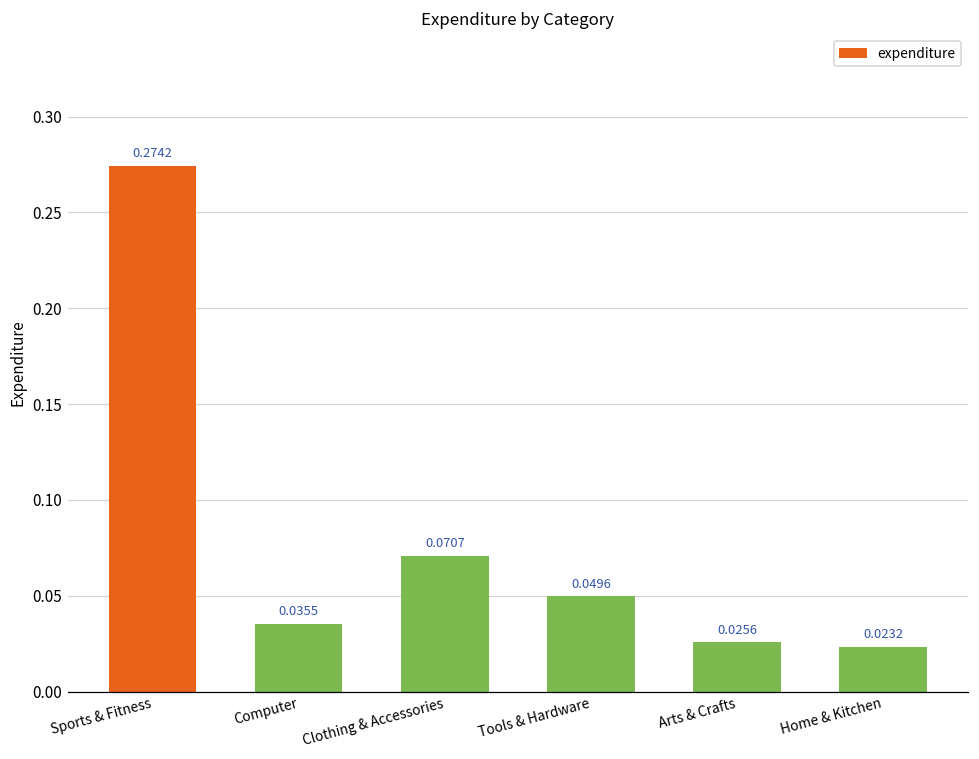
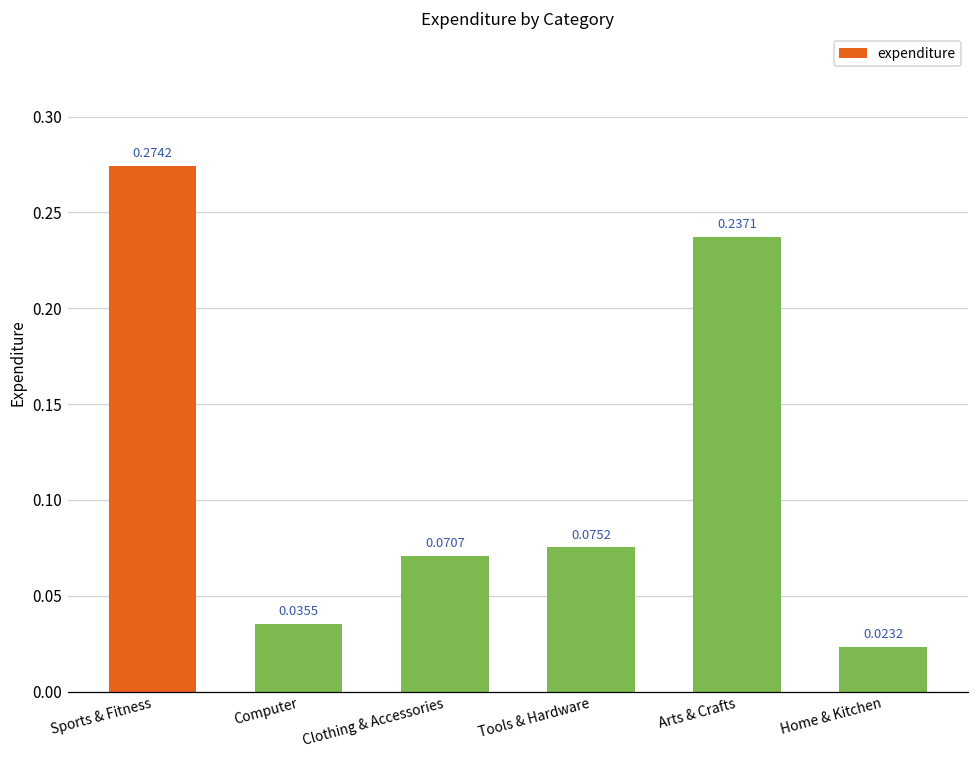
Tools & Hardware: 0.0496 -> 0.0752
Arts & Crafts: 0.0256 -> 0.2371
